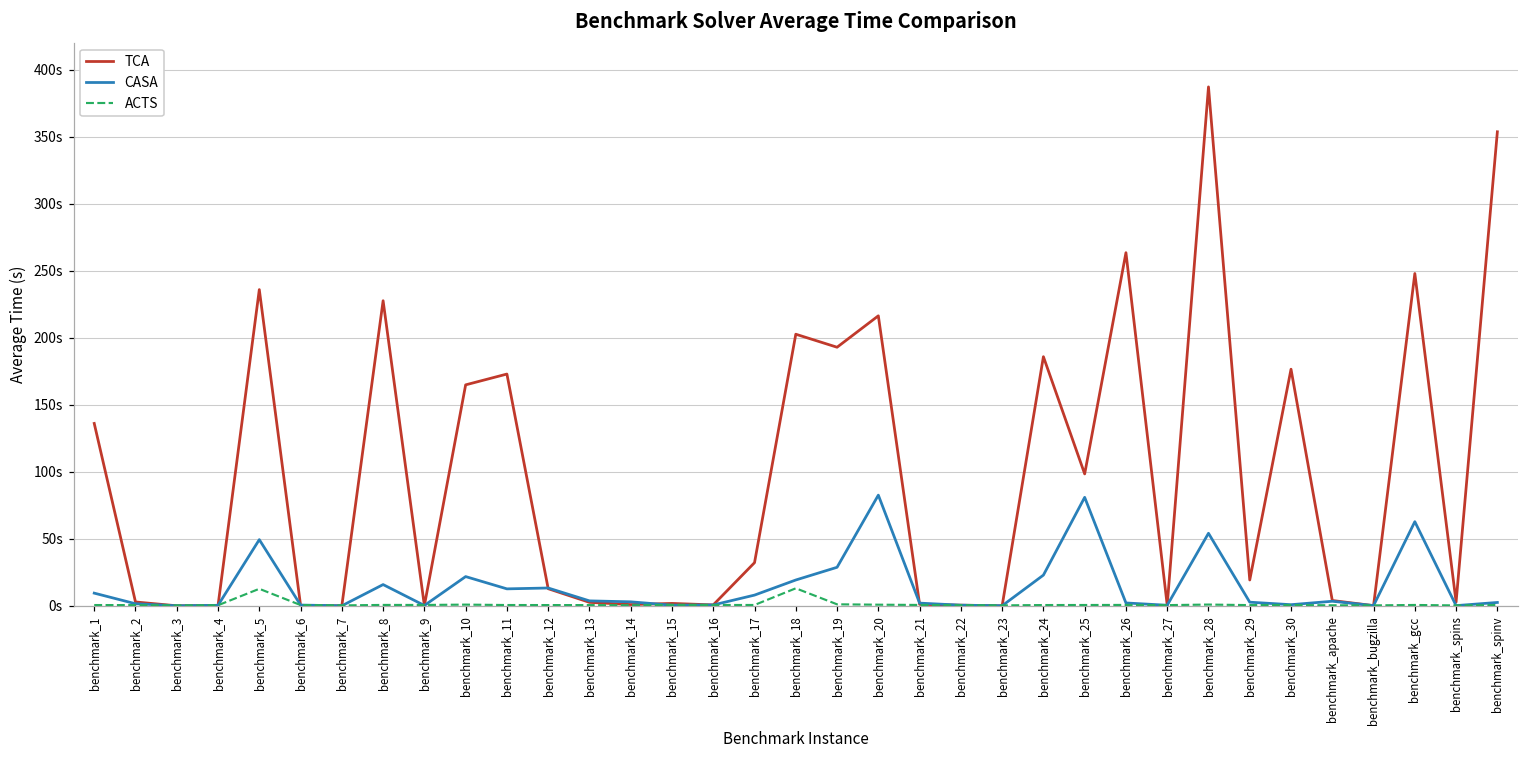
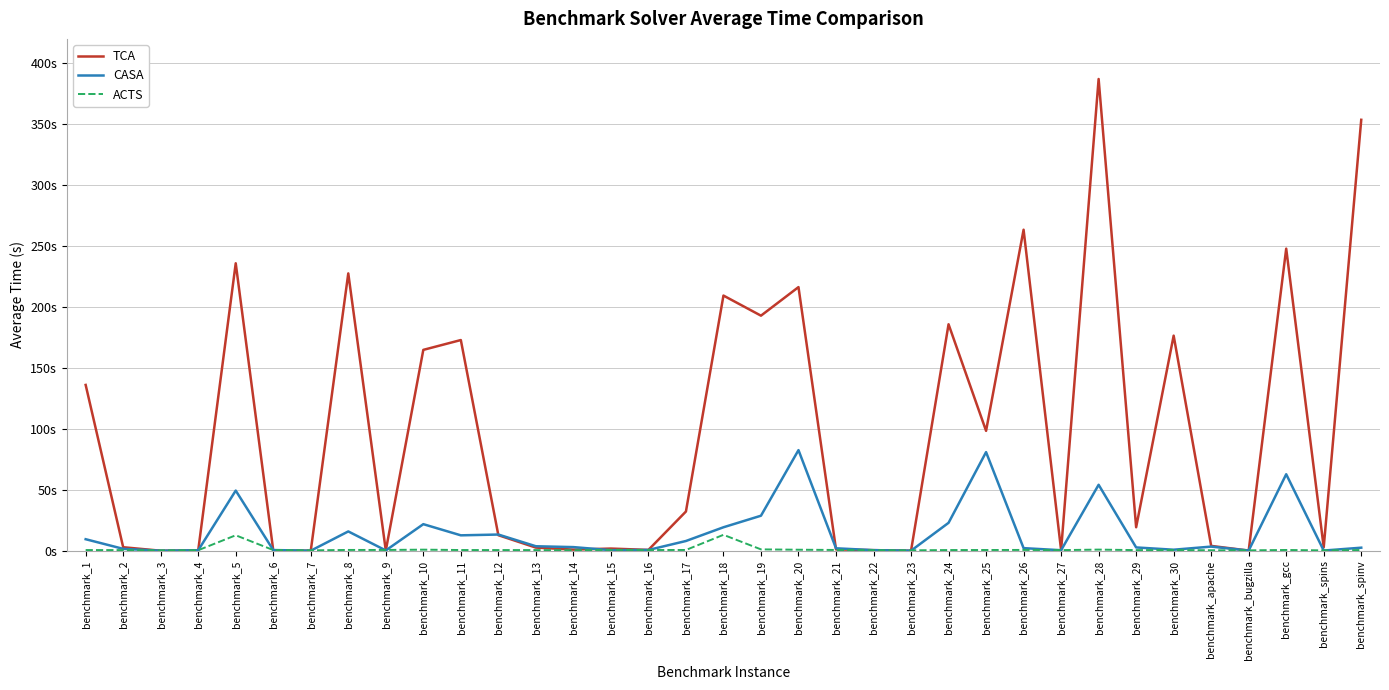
TCA, benchmark_18: 203s -> 209s
